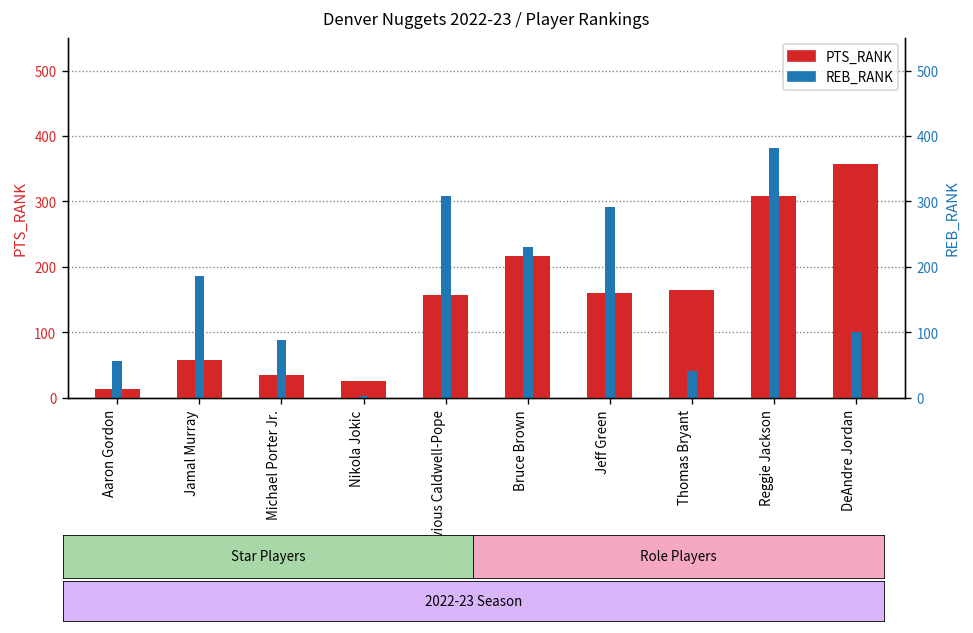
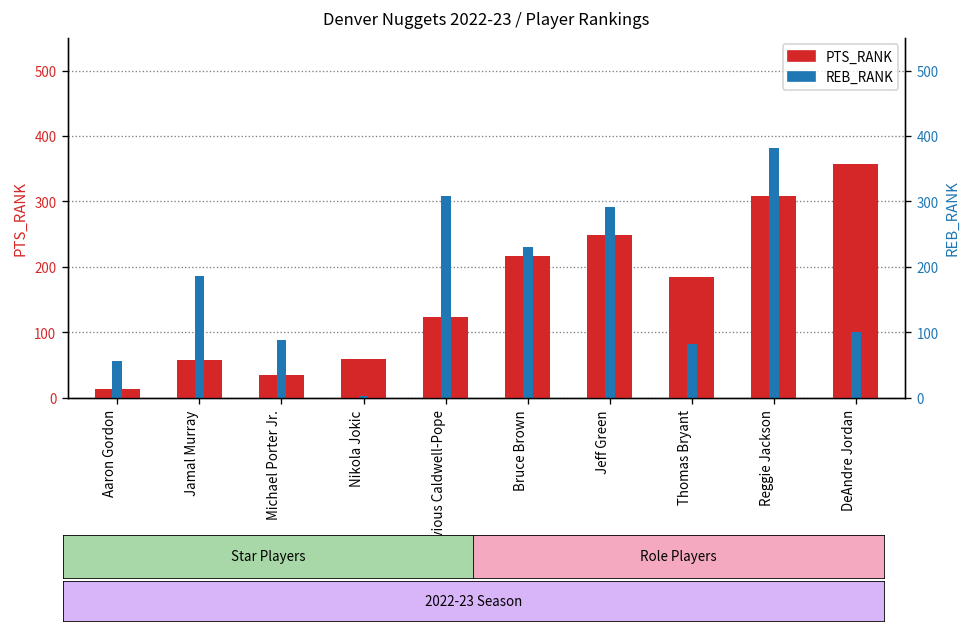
PTS_RANK, Nikola Jokic: 30 -> 60
PTS_RANK, Kentavious Caldwell-Pope: 160 -> 120
PTS_RANK, Jeff Green: 160 -> 250
PTS_RANK, Thomas Bryant: 170 -> 180
REB_RANK, Thomas Bryant: 40 -> 80
